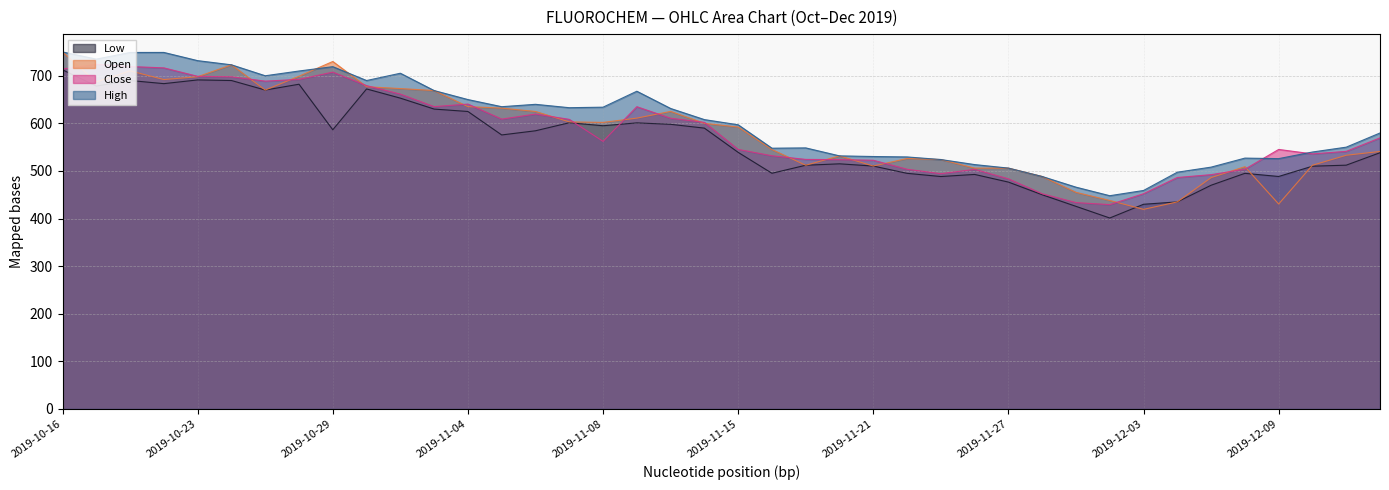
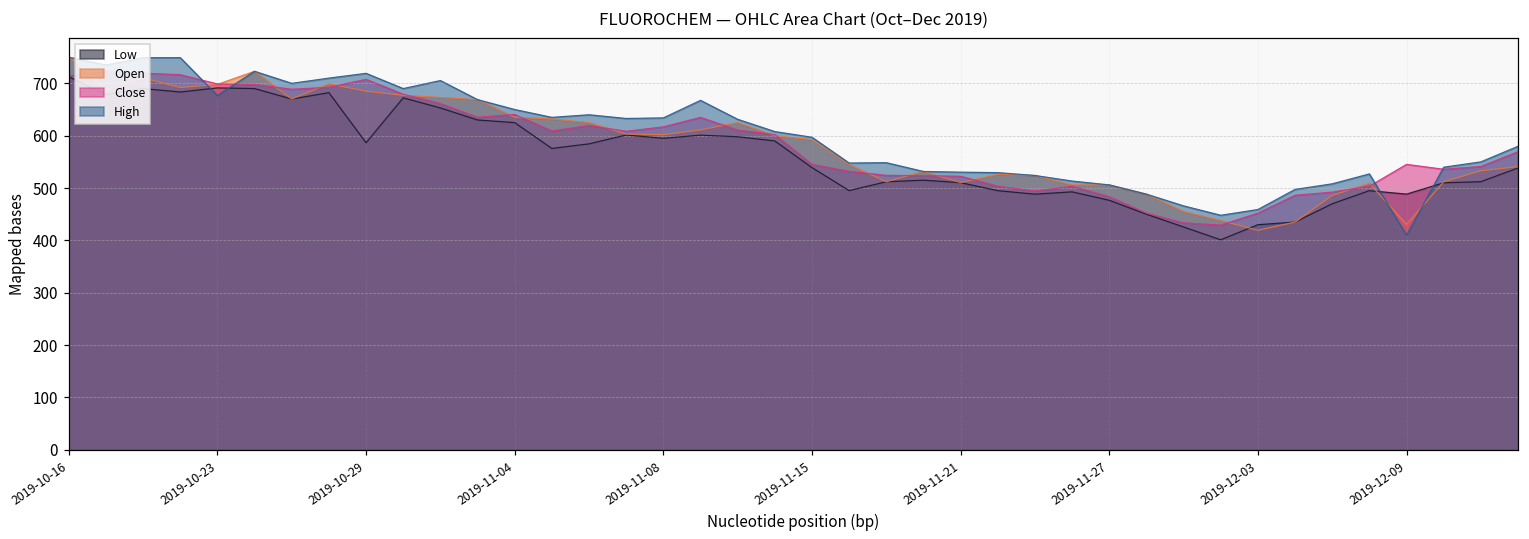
High, 2019-10-23: 730 -> 680
Open, 2019-10-29: 730 -> 690
Close, 2019-11-08: 560 -> 620
High, 2019-12-09: 530 -> 410
